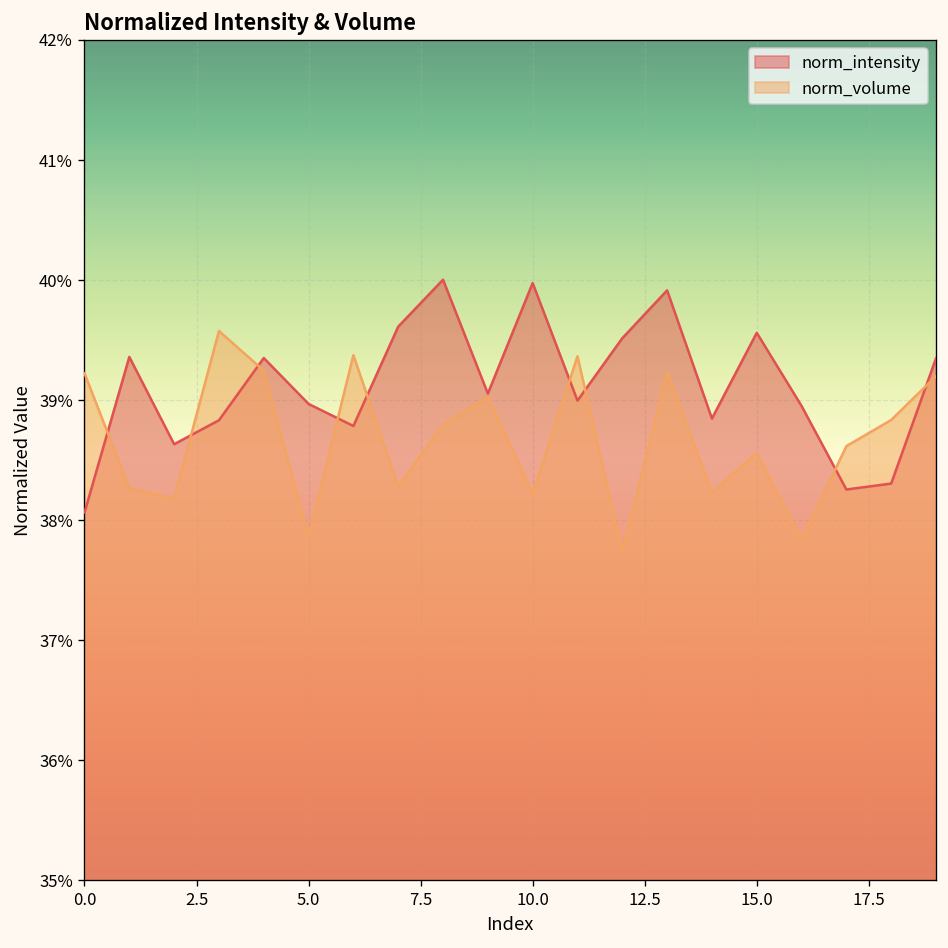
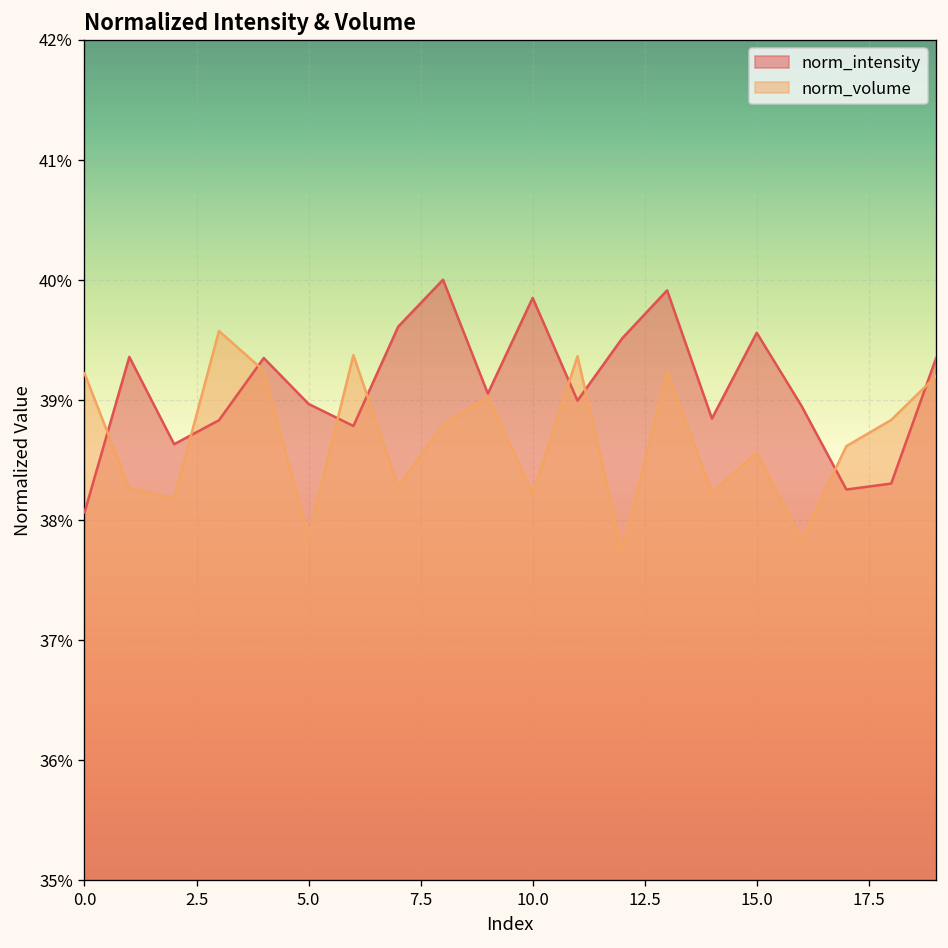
norm_intensity, 10.0: 39.98% -> 39.85%
